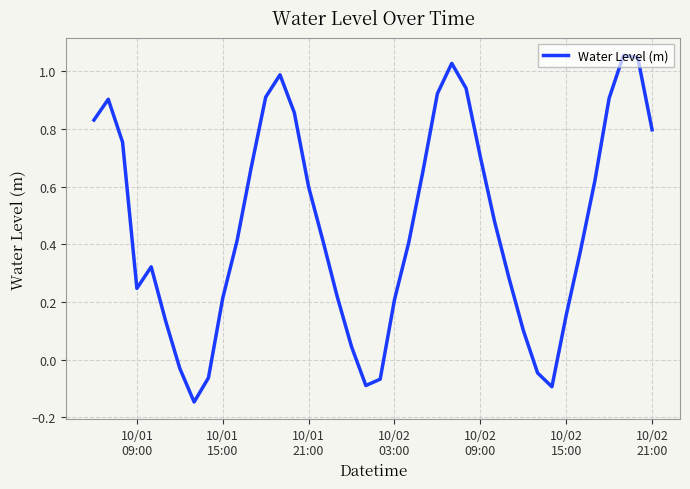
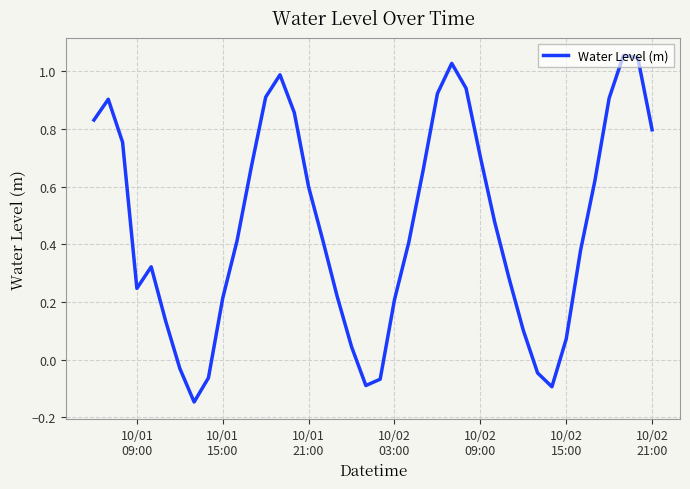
10/02 15:00: 0.15 -> 0.07
